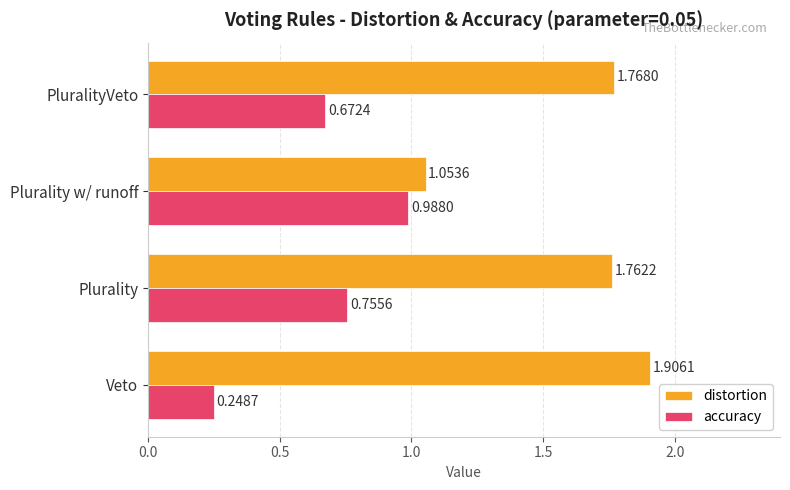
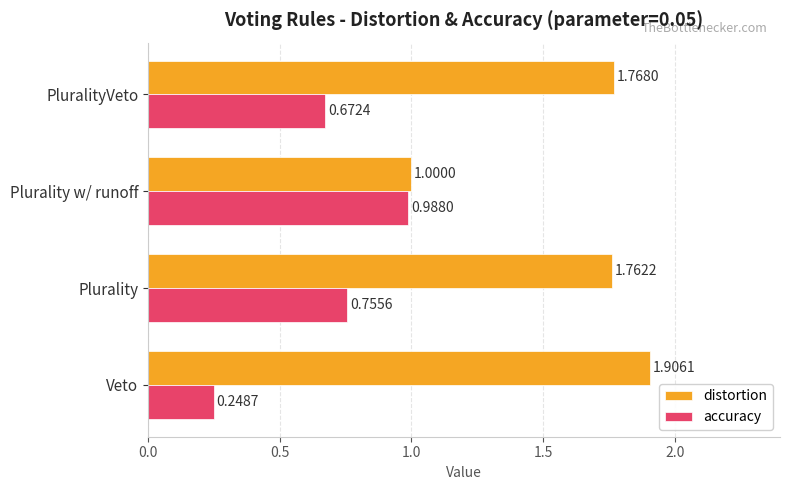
distortion, Plurality w/ runoff: 1.0536 -> 1.0000
